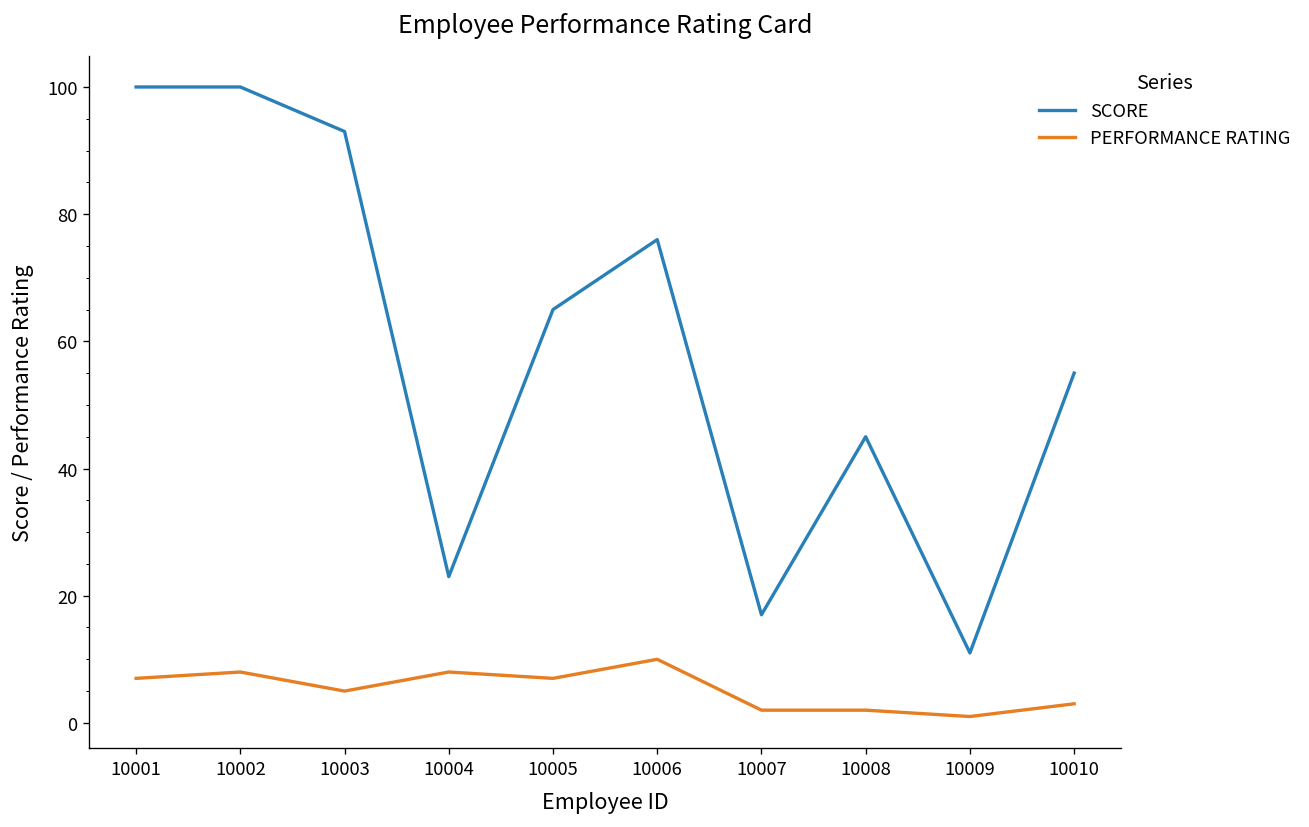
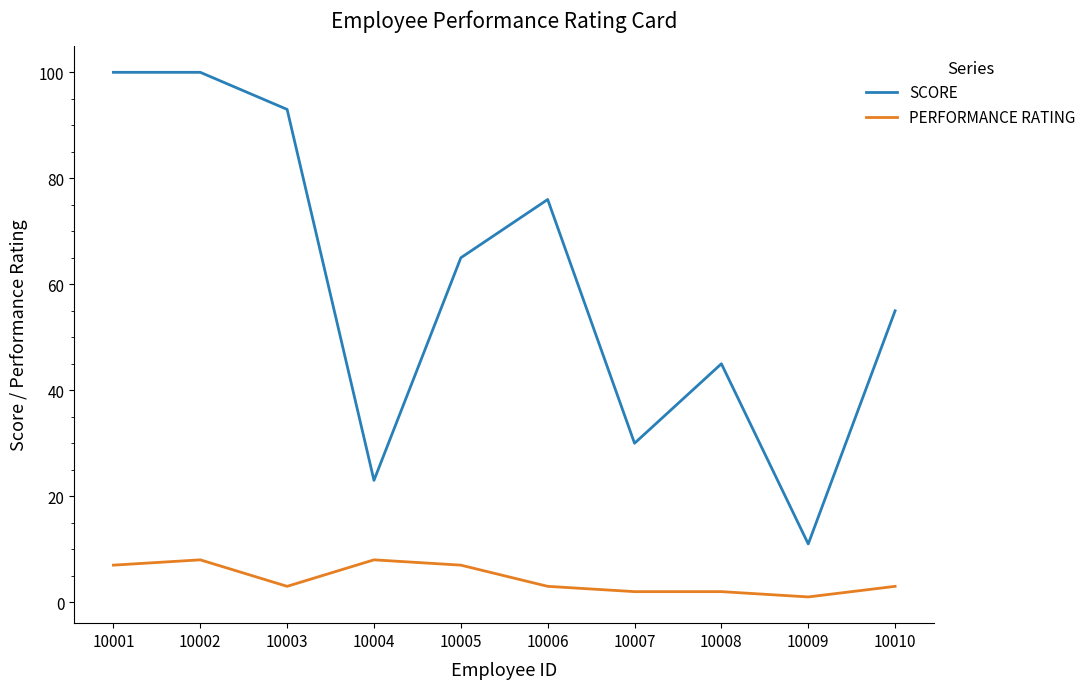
PERFORMANCE RATING, 10003: 5 -> 3
PERFORMANCE RATING, 10006: 10 -> 3
SCORE, 10007: 17 -> 30
